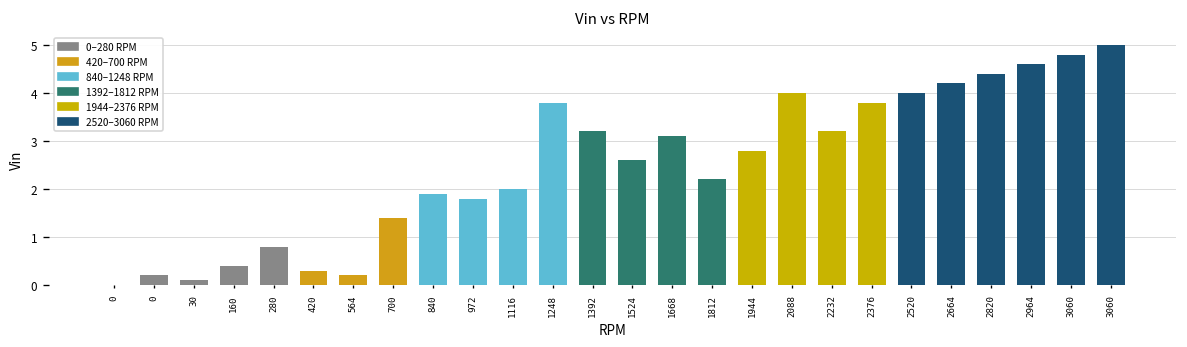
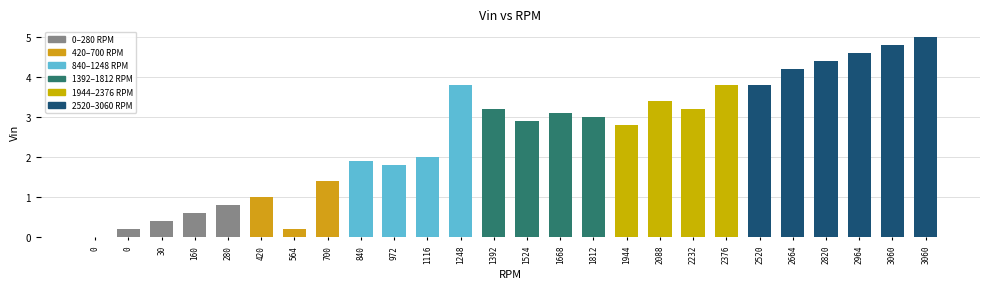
30: 0.1 -> 0.4
160: 0.4 -> 0.6
420: 0.3 -> 1.0
1524: 2.6 -> 2.9
1812: 2.2 -> 3.0
2088: 4.0 -> 3.4
2520: 4.0 -> 3.8
